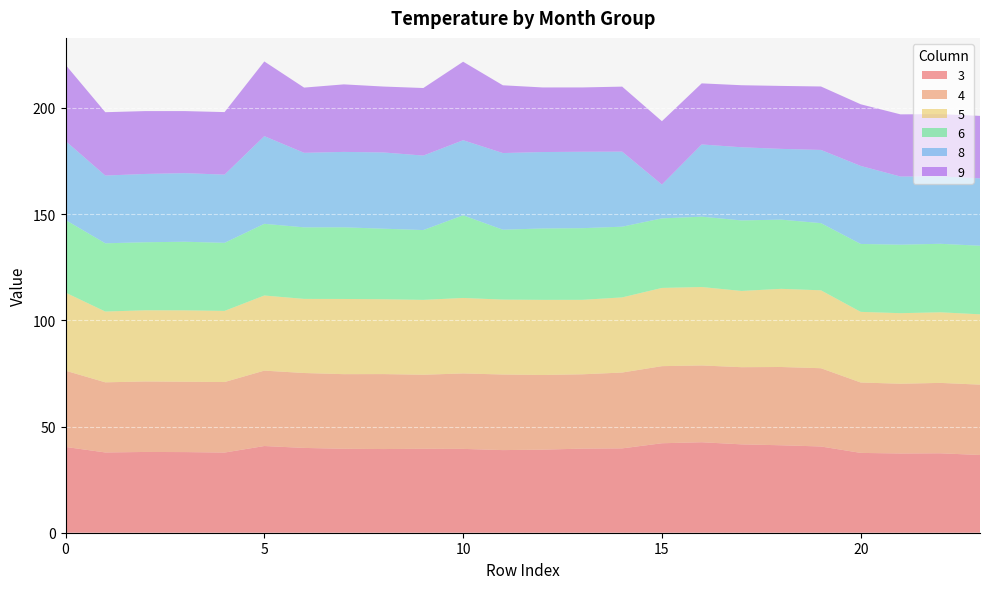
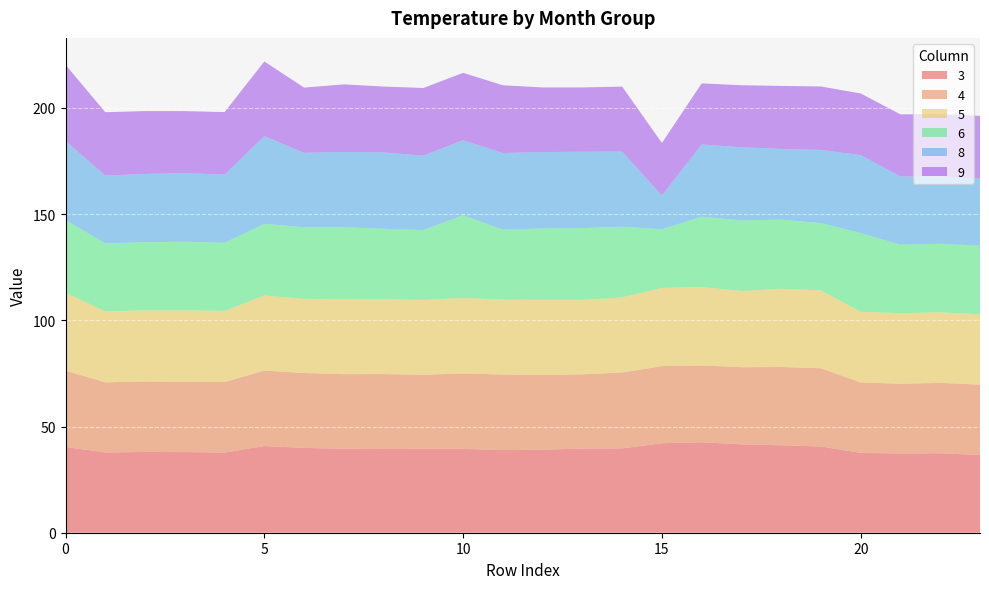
9, 10: 37 -> 32
6, 15: 33 -> 28
9, 15: 30 -> 25
6, 20: 32 -> 37
